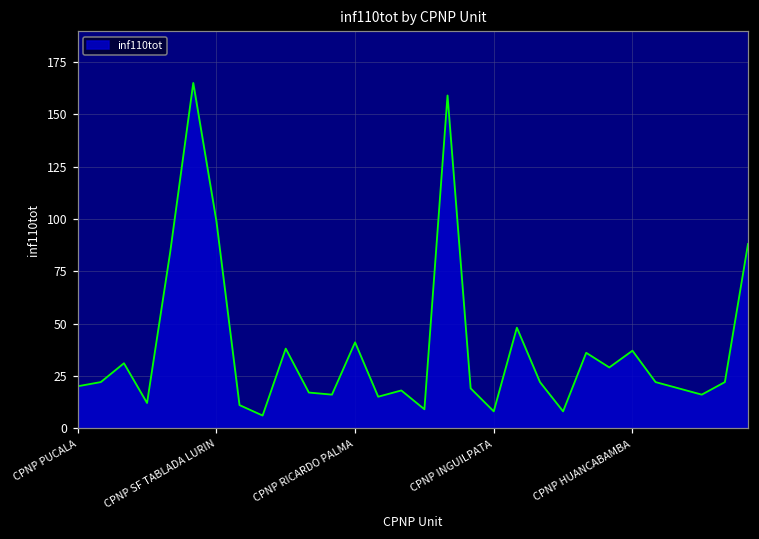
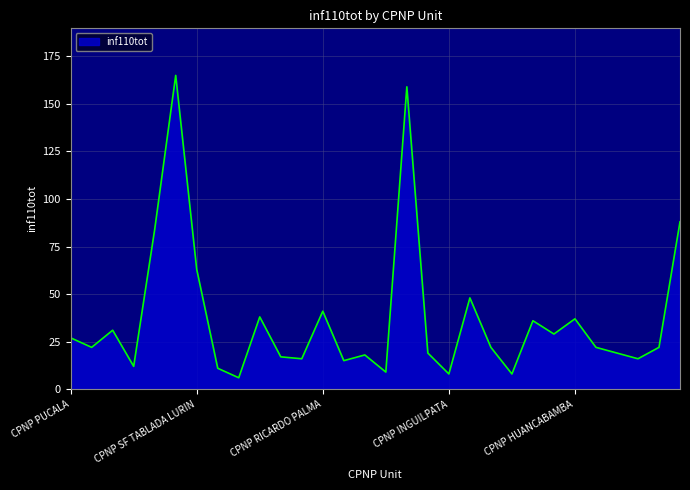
CPNP PUCALA: 20 -> 27
CPNP SF TABLADA LURIN: 99 -> 63
